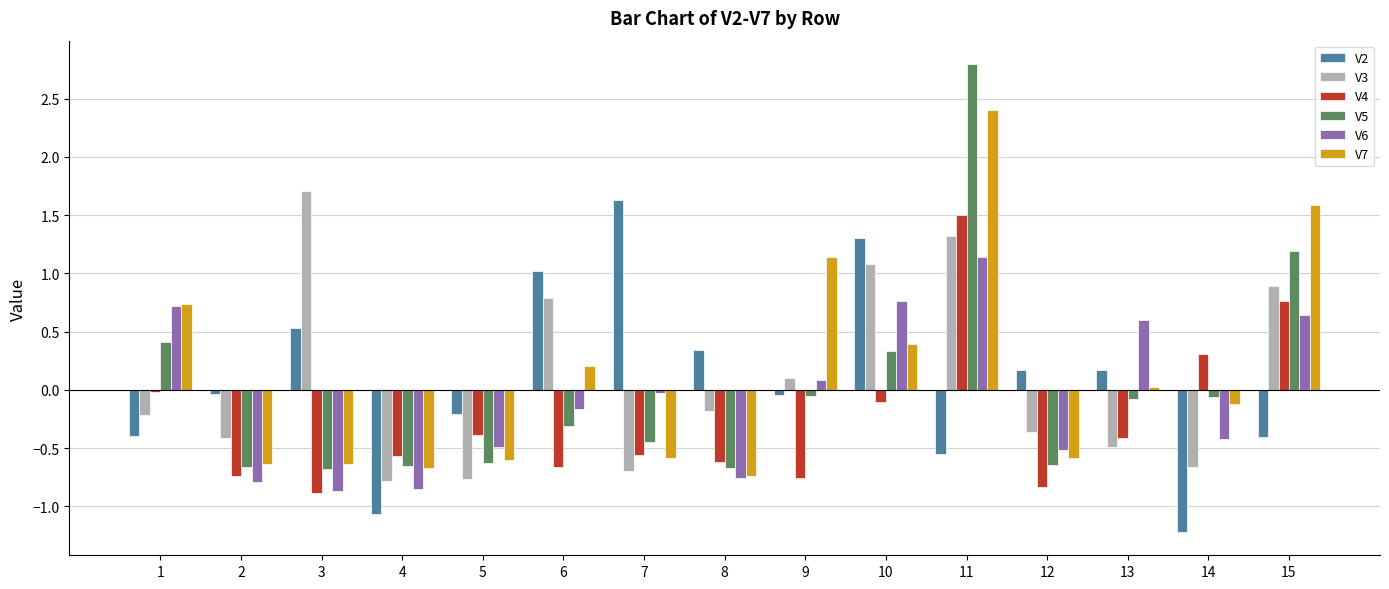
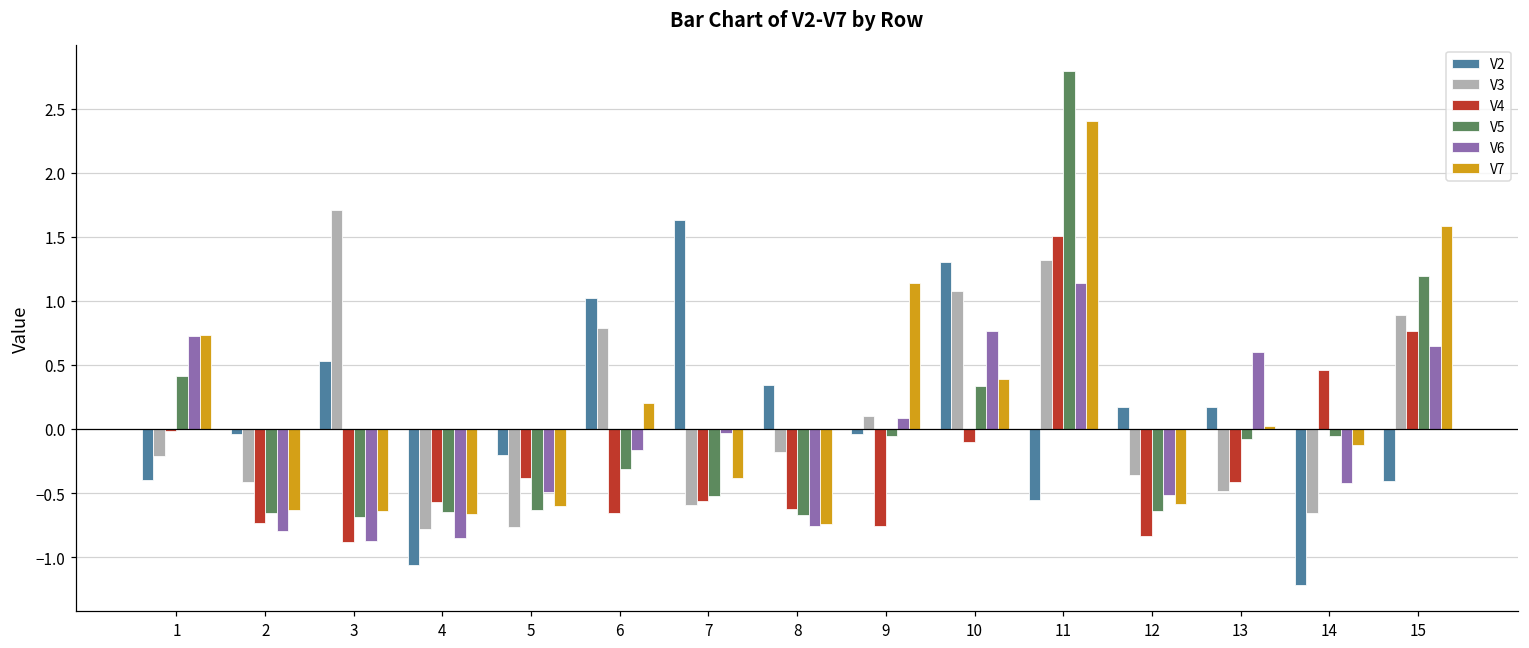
V3, 7: -0.70 -> -0.59
V5, 7: -0.45 -> -0.53
V7, 7: -0.58 -> -0.38
V4, 14: 0.31 -> 0.46
